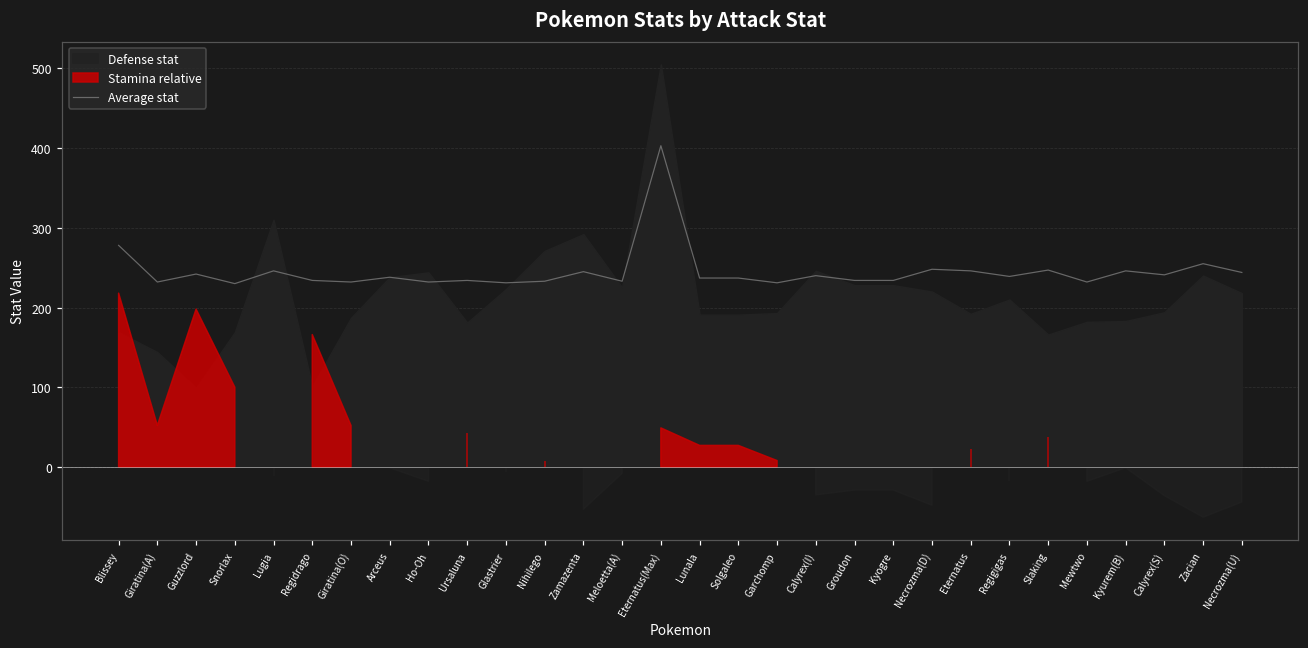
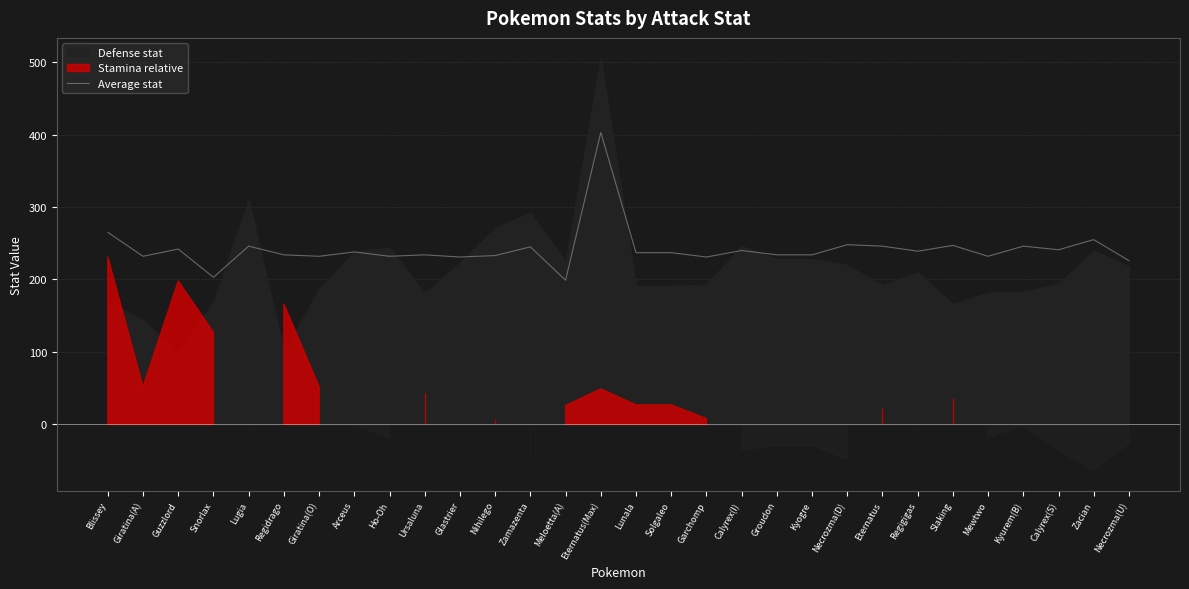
Average stat, Blissey: 280 -> 270
Average stat, Snorlax: 230 -> 200
Average stat, Meloetta(A): 230 -> 200
Average stat, Necrozma(U): 240 -> 230
